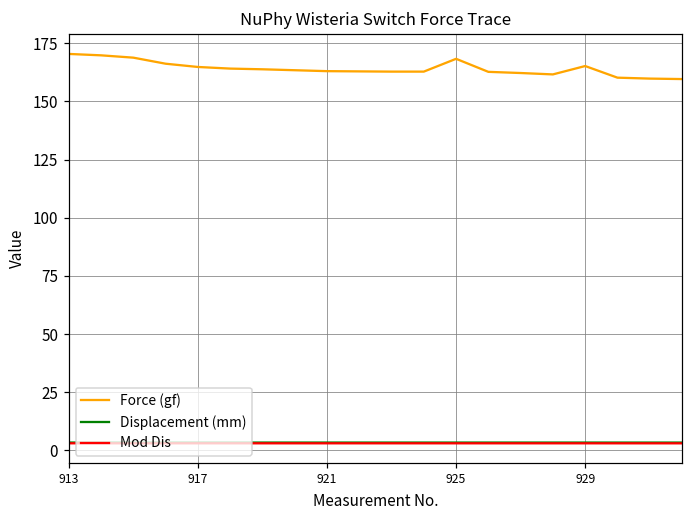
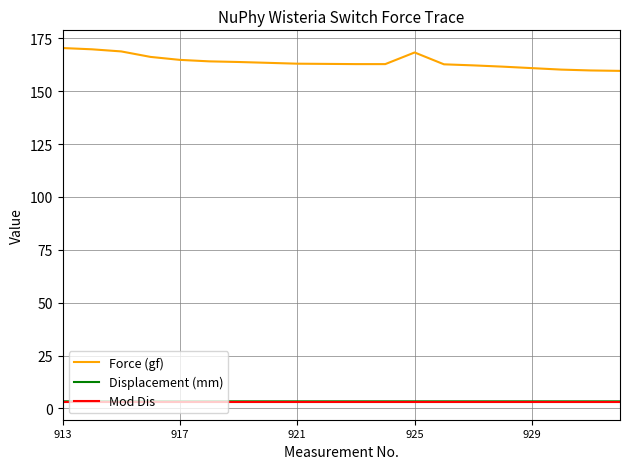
Force (gf), 929: 165 -> 161
